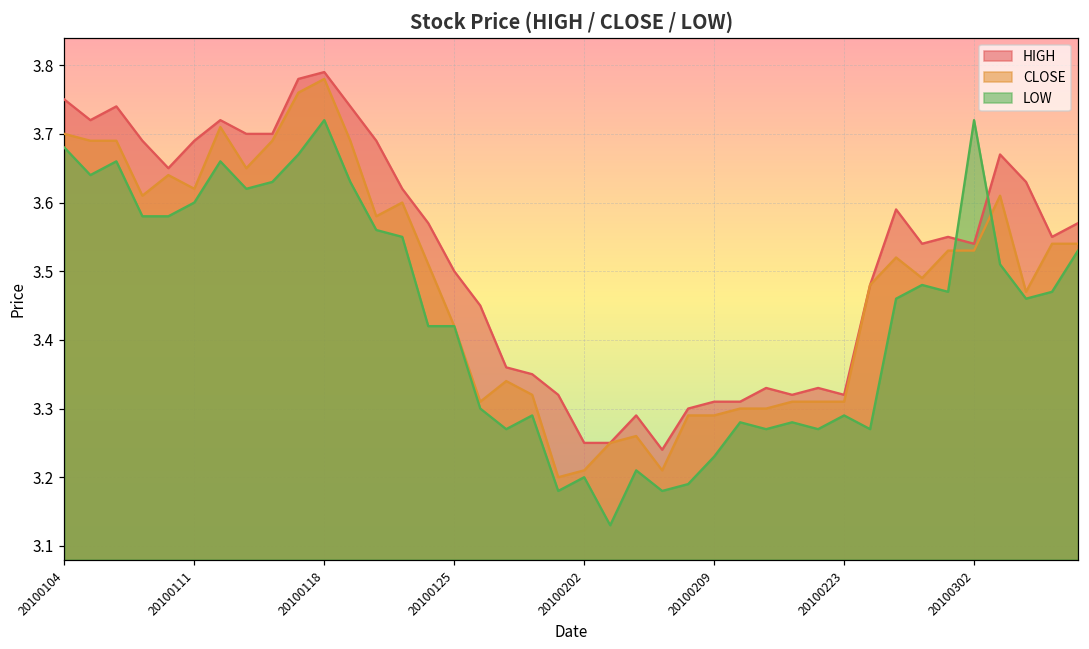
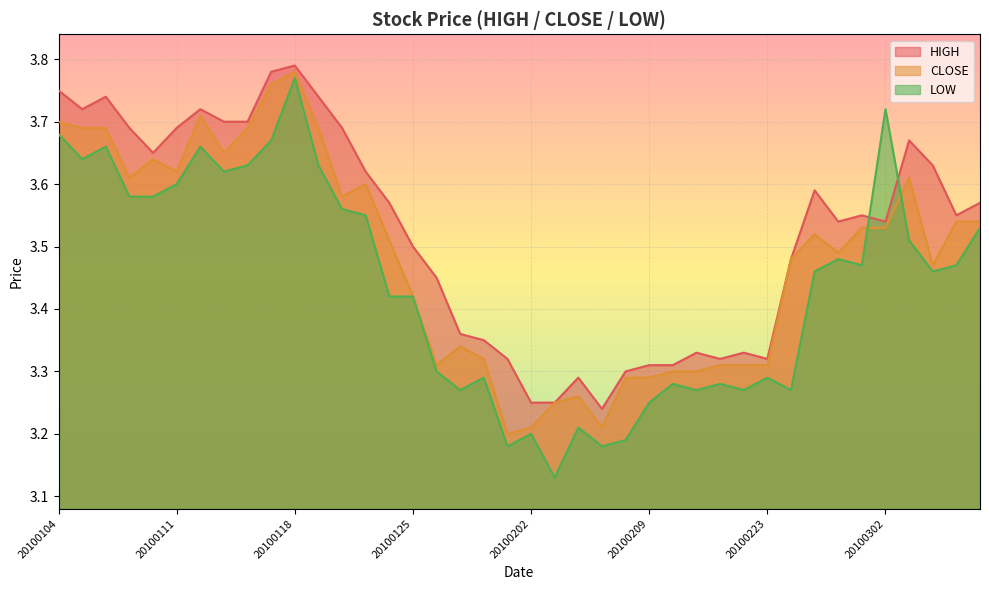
LOW, 20100118: 3.72 -> 3.77
LOW, 20100209: 3.23 -> 3.25
